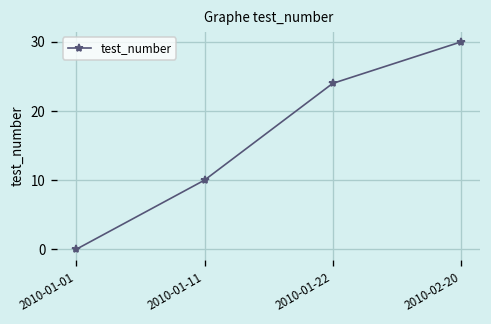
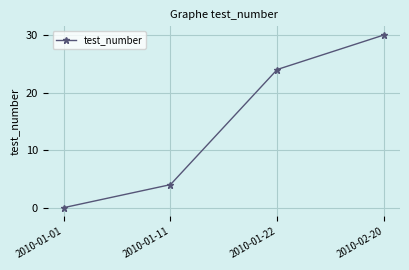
2010-01-11: 10 -> 4
